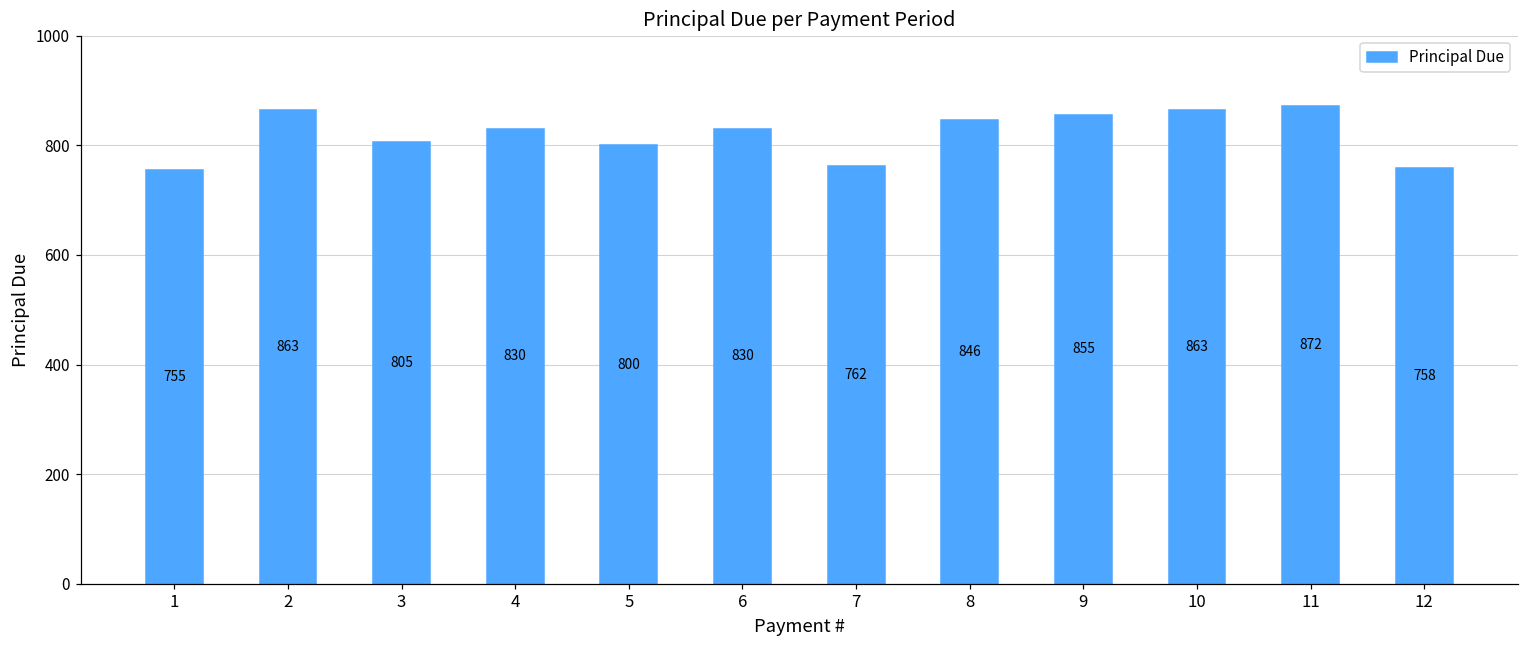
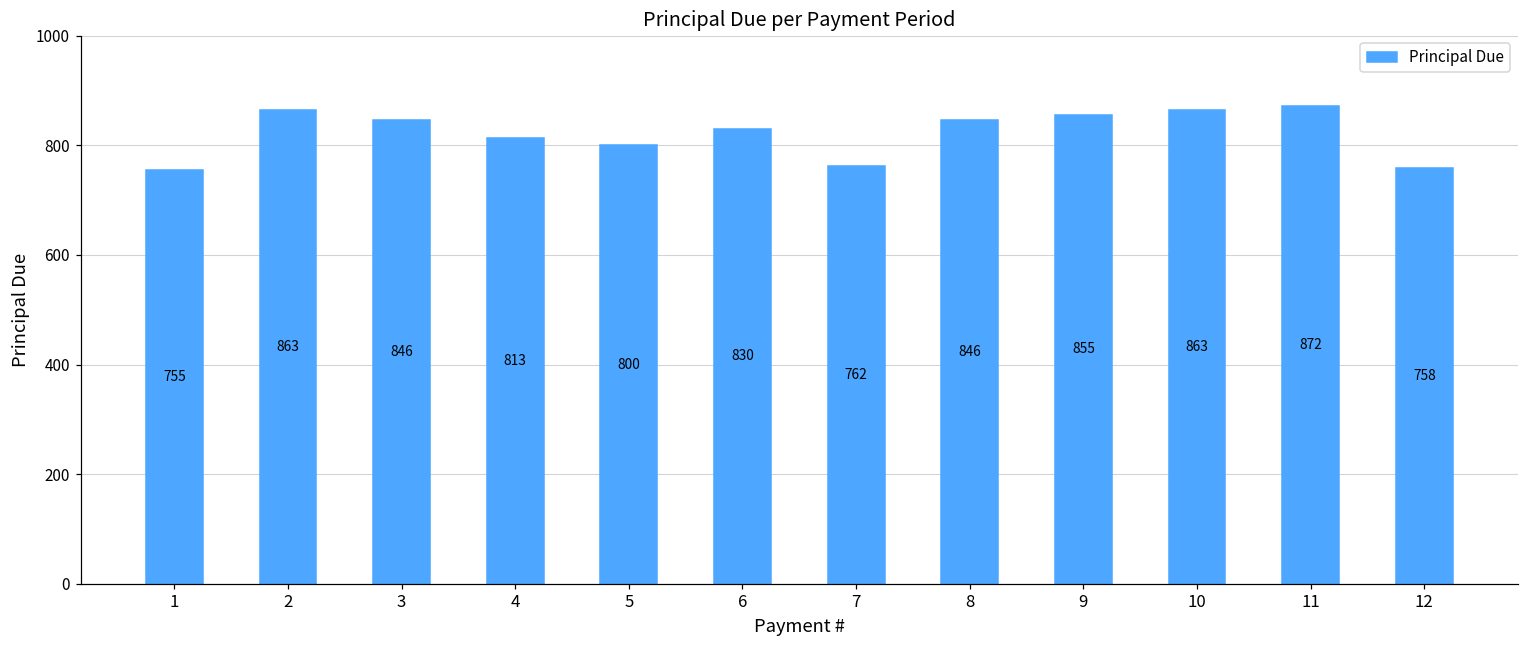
3: 805 -> 846
4: 830 -> 813
